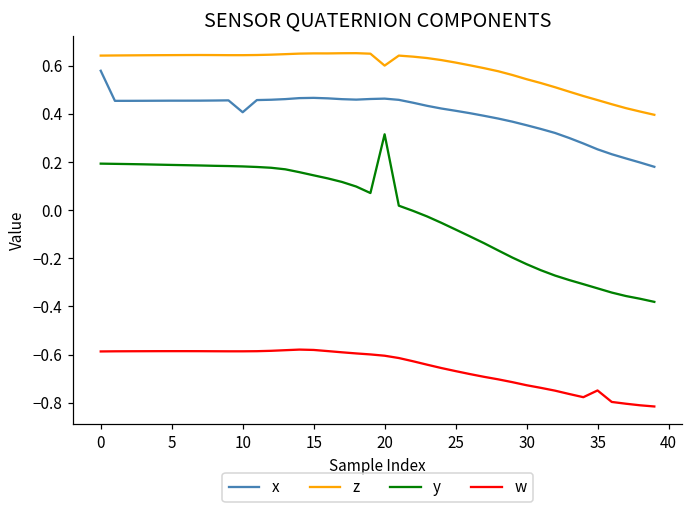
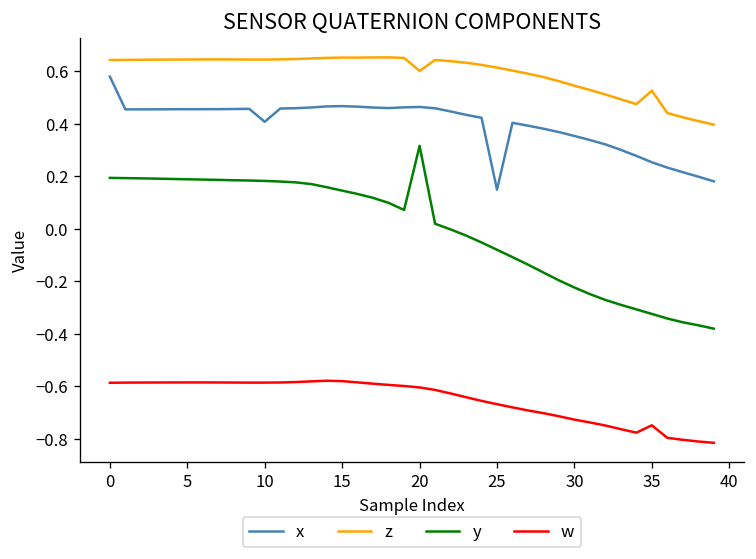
x, 25: 0.41 -> 0.15
z, 35: 0.46 -> 0.53
